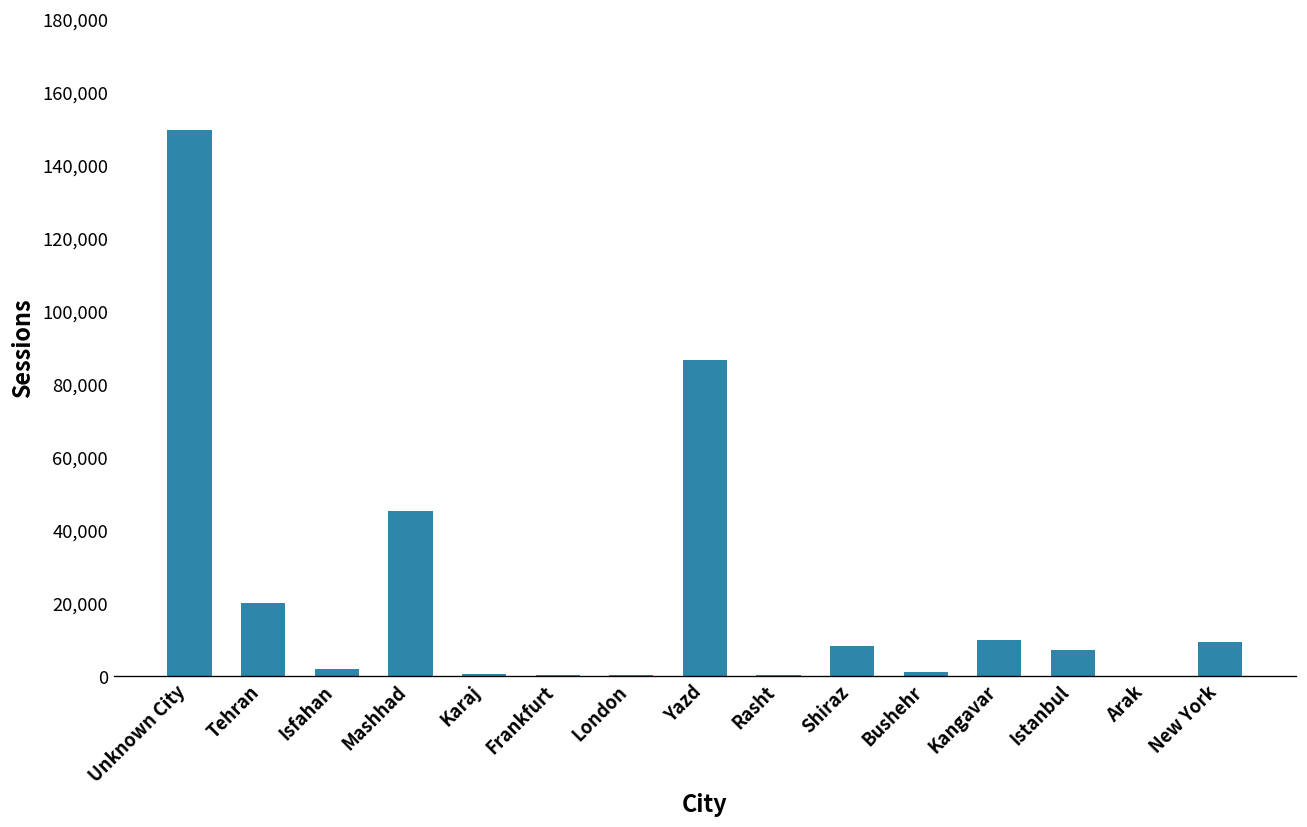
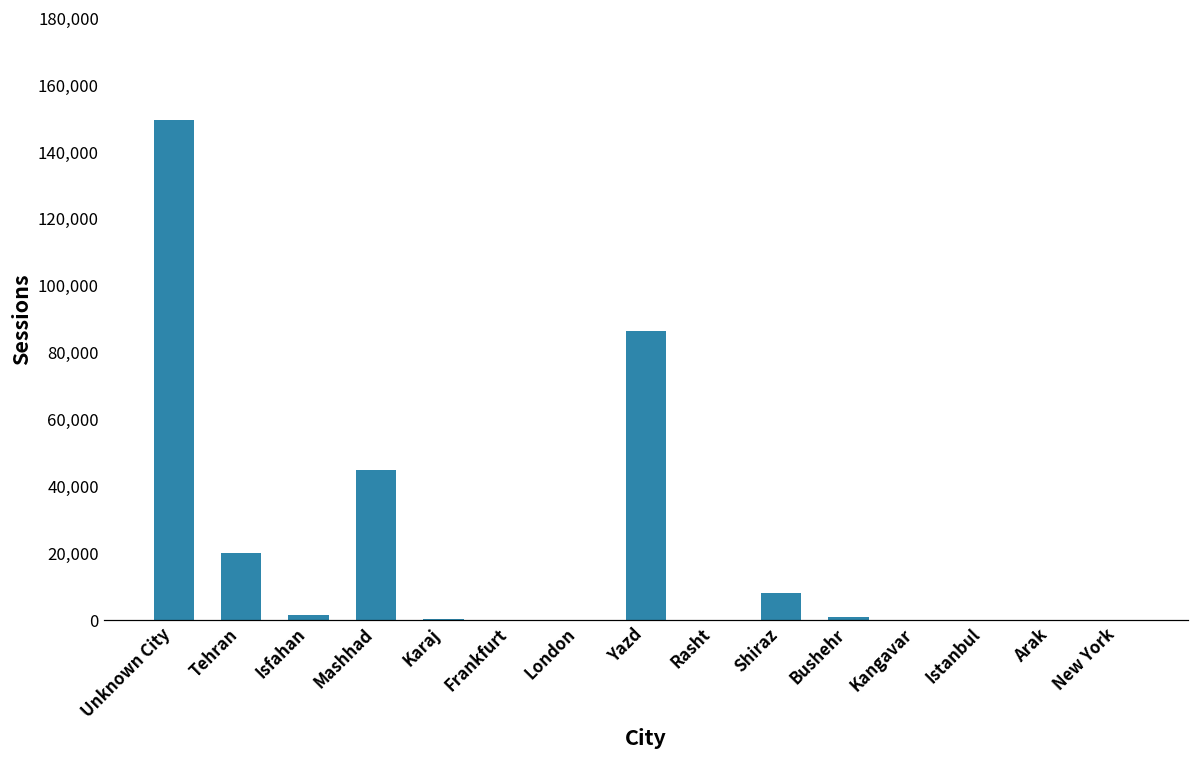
Kangavar: 10,000 -> 0
Istanbul: 7,000 -> 0
New York: 9,000 -> 0
